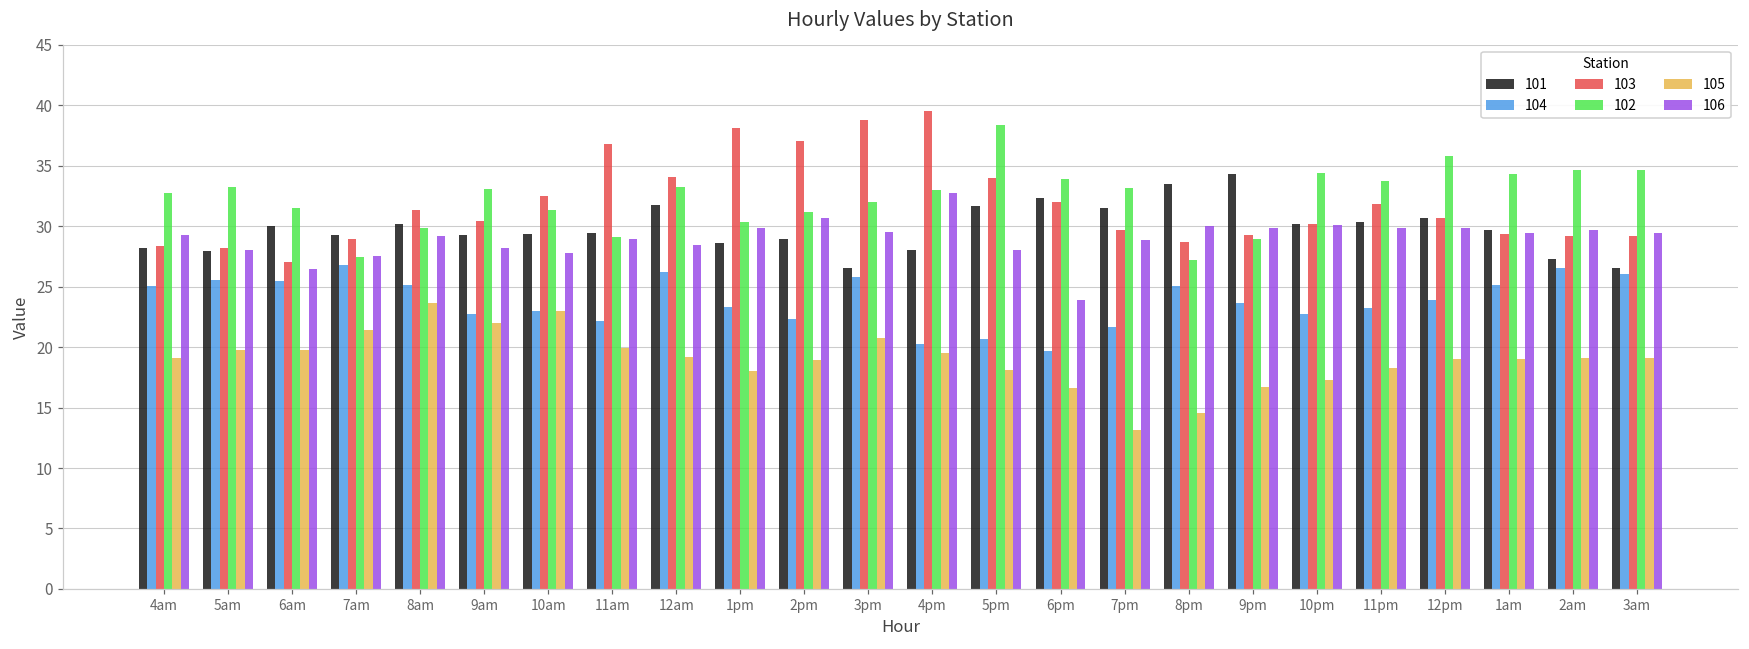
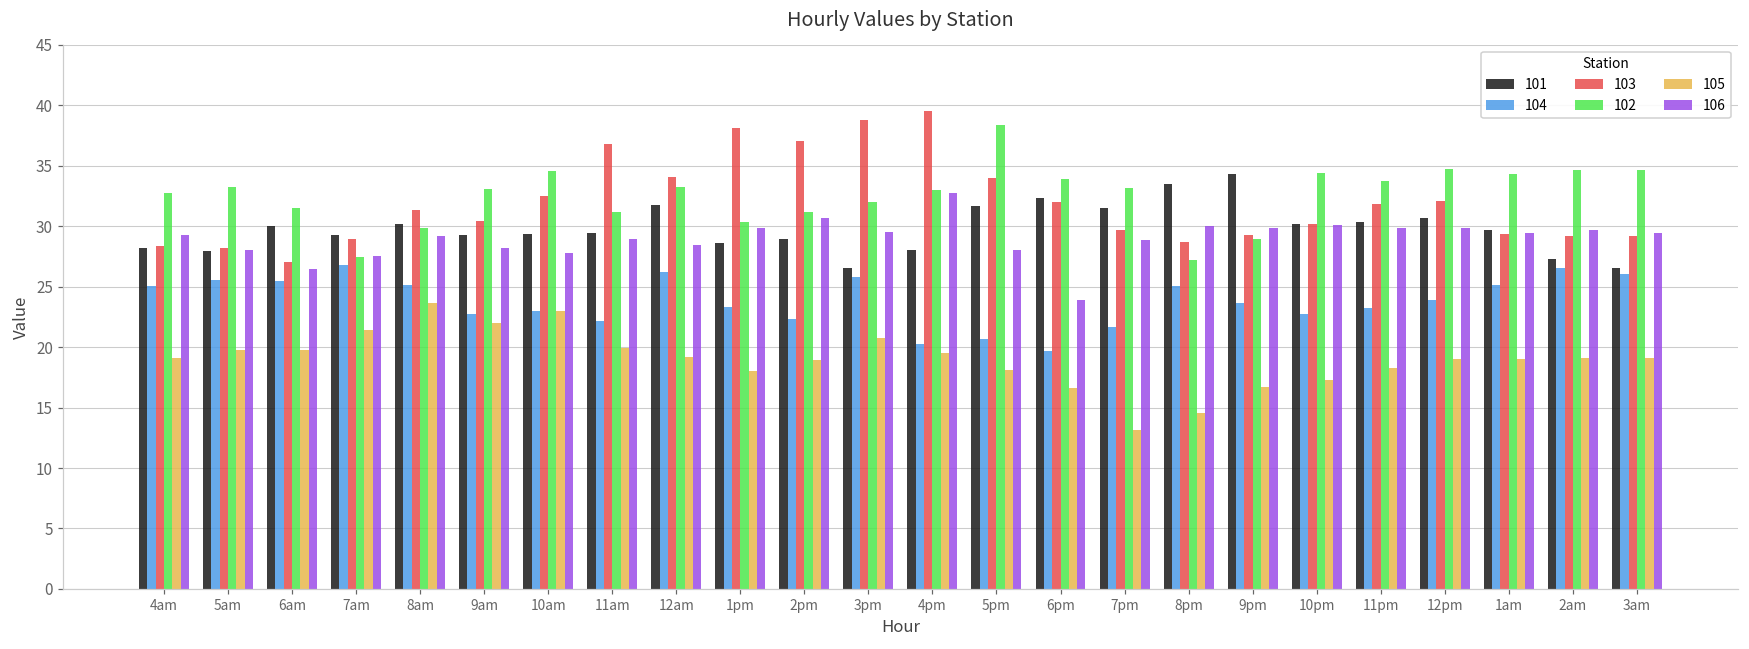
102, 10am: 31.3 -> 34.5
102, 11am: 29.1 -> 31.2
103, 12pm: 30.7 -> 32.0
102, 12pm: 35.8 -> 34.7
